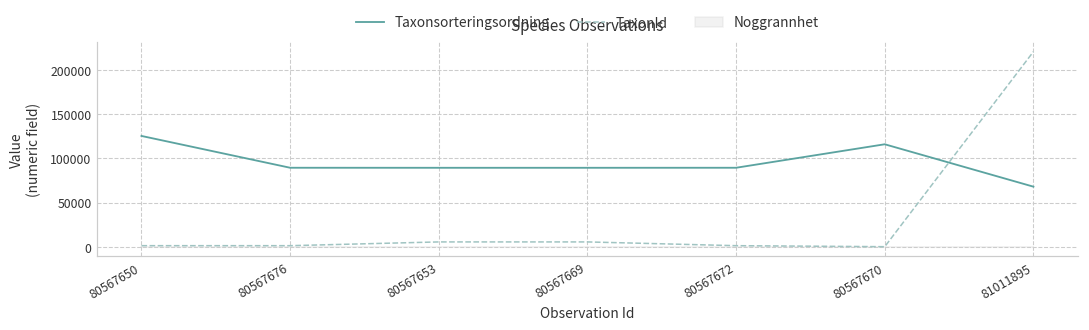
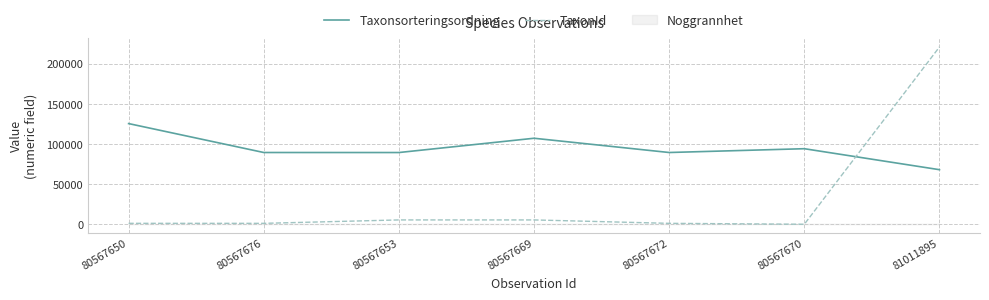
Taxonsorteringsordning, 80567669: 90000 -> 110000
Taxonsorteringsordning, 80567670: 120000 -> 90000
